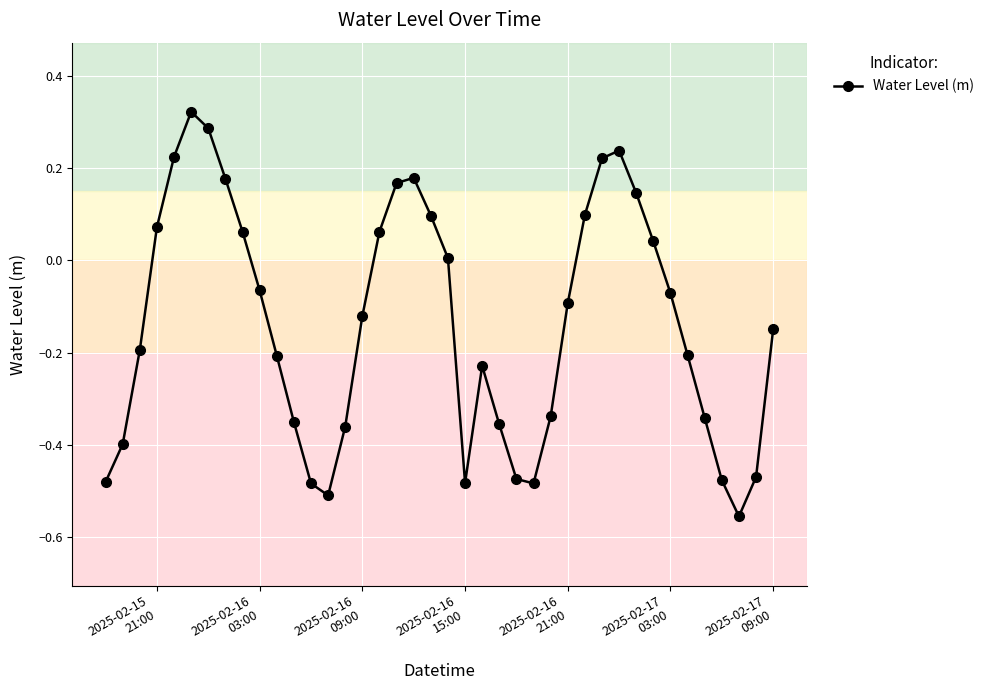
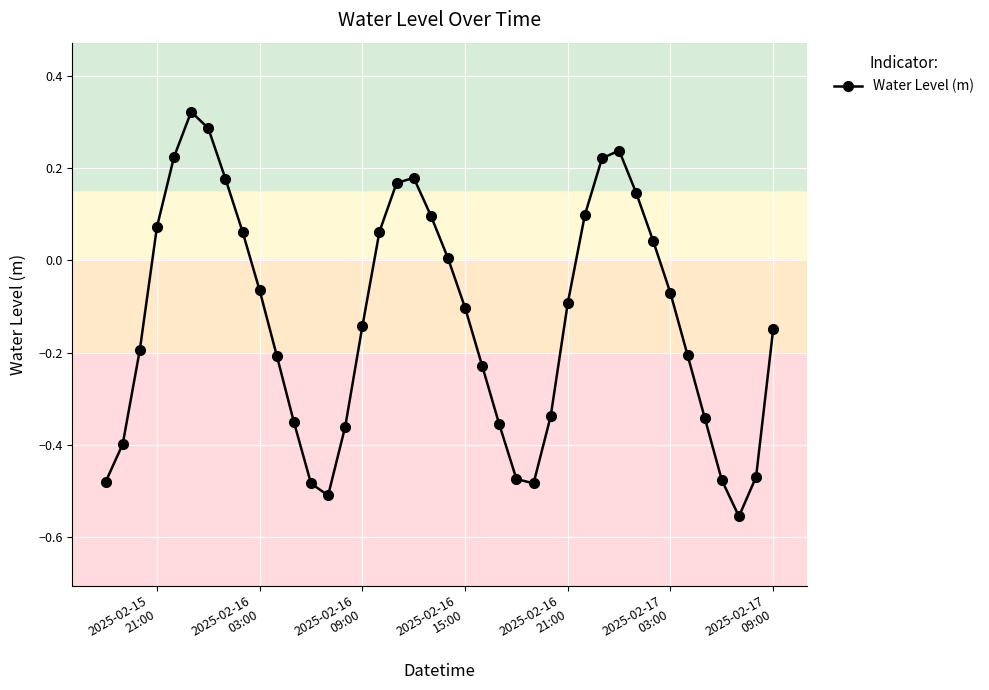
2025-02-16 09:00: -0.12 -> -0.14
2025-02-16 15:00: -0.48 -> -0.10
